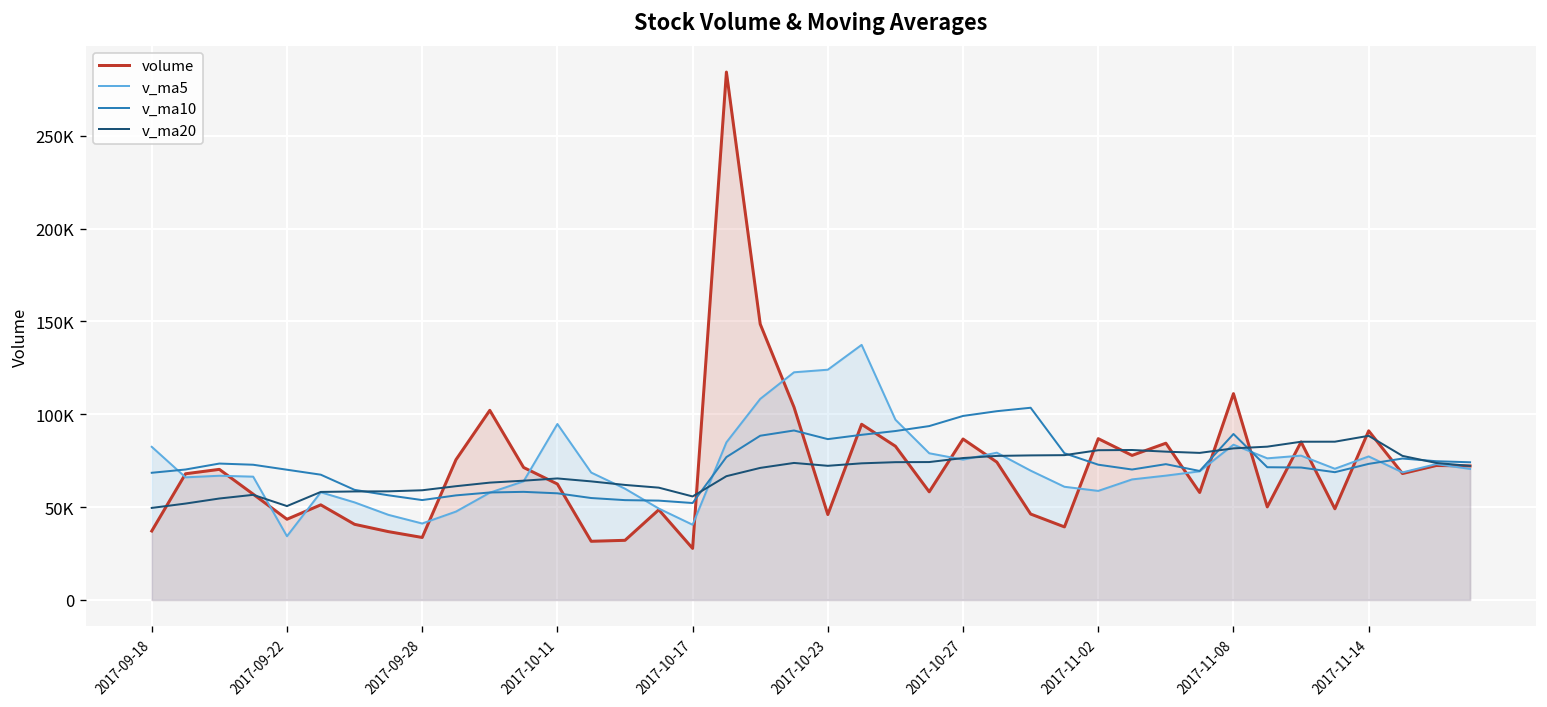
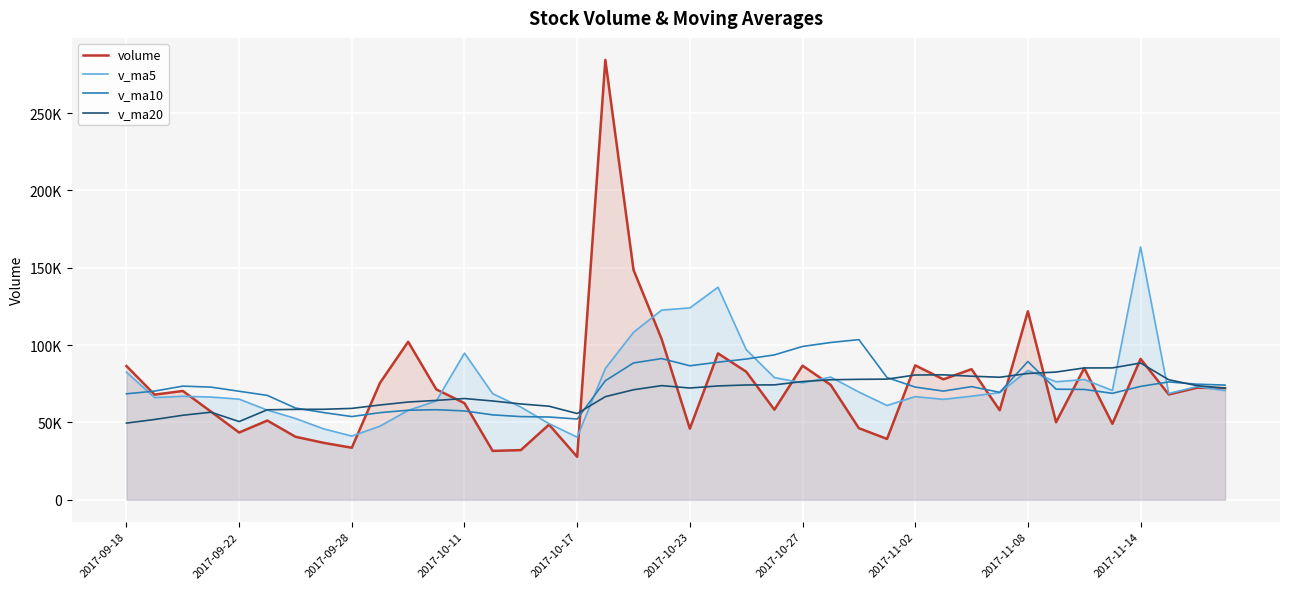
volume, 2017-09-18: 37000 -> 86000
v_ma5, 2017-09-22: 34000 -> 65000
v_ma5, 2017-11-02: 59000 -> 67000
volume, 2017-11-08: 111000 -> 122000
v_ma5, 2017-11-14: 77000 -> 163000
